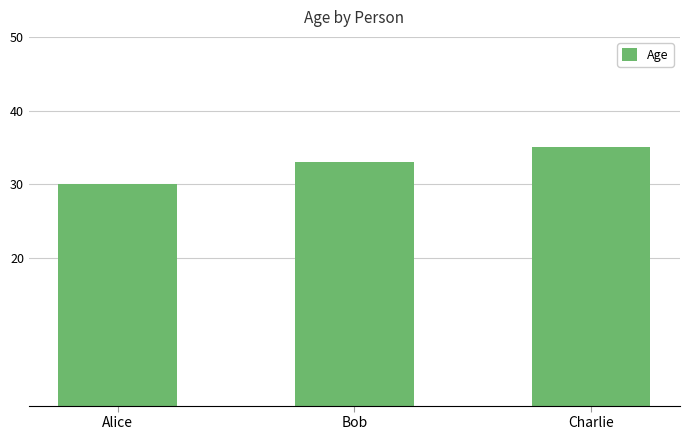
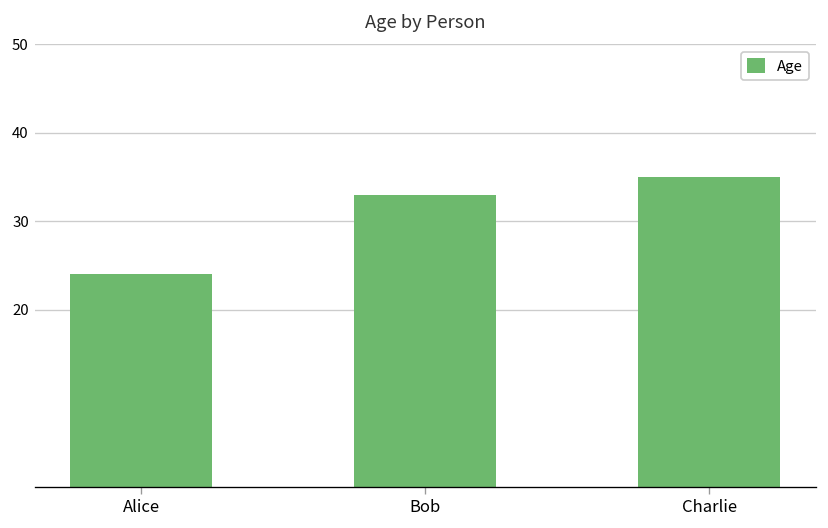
Alice: 30 -> 24
